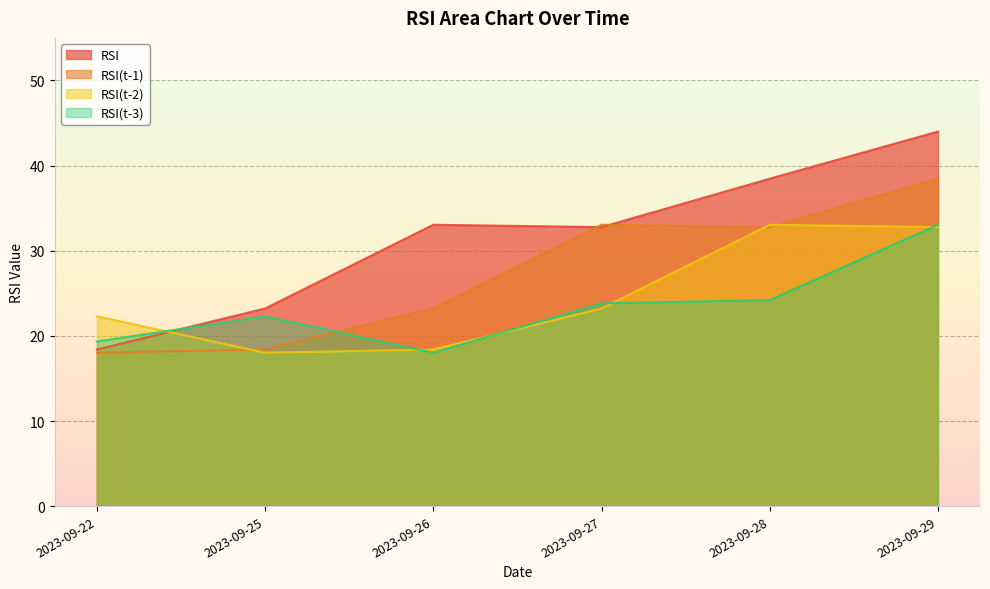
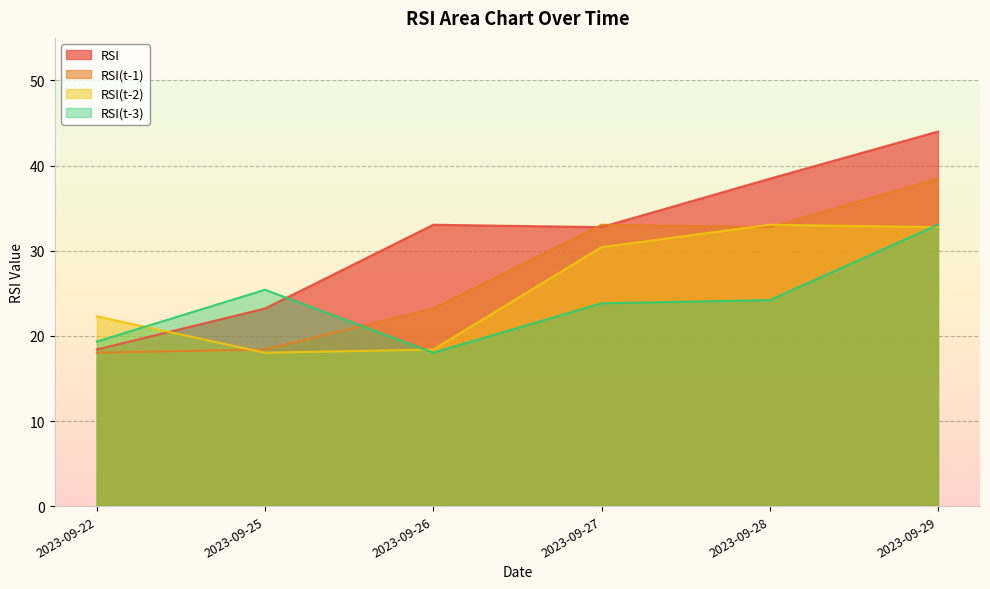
RSI(t-3), 2023-09-25: 22 -> 25
RSI(t-2), 2023-09-27: 23 -> 30
